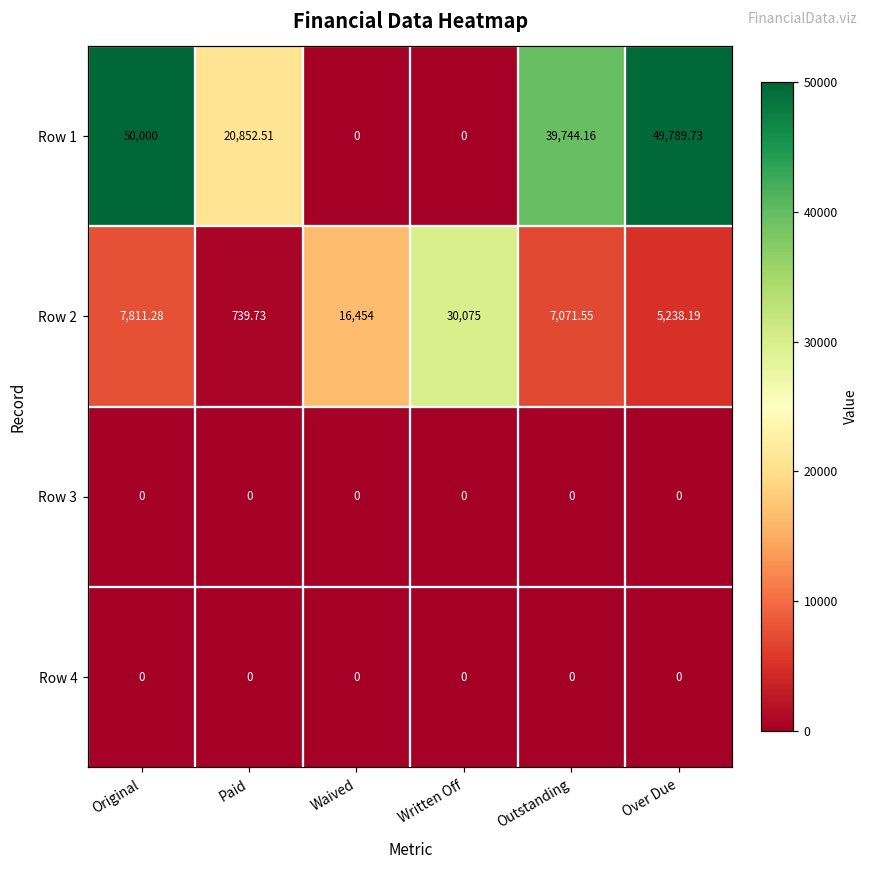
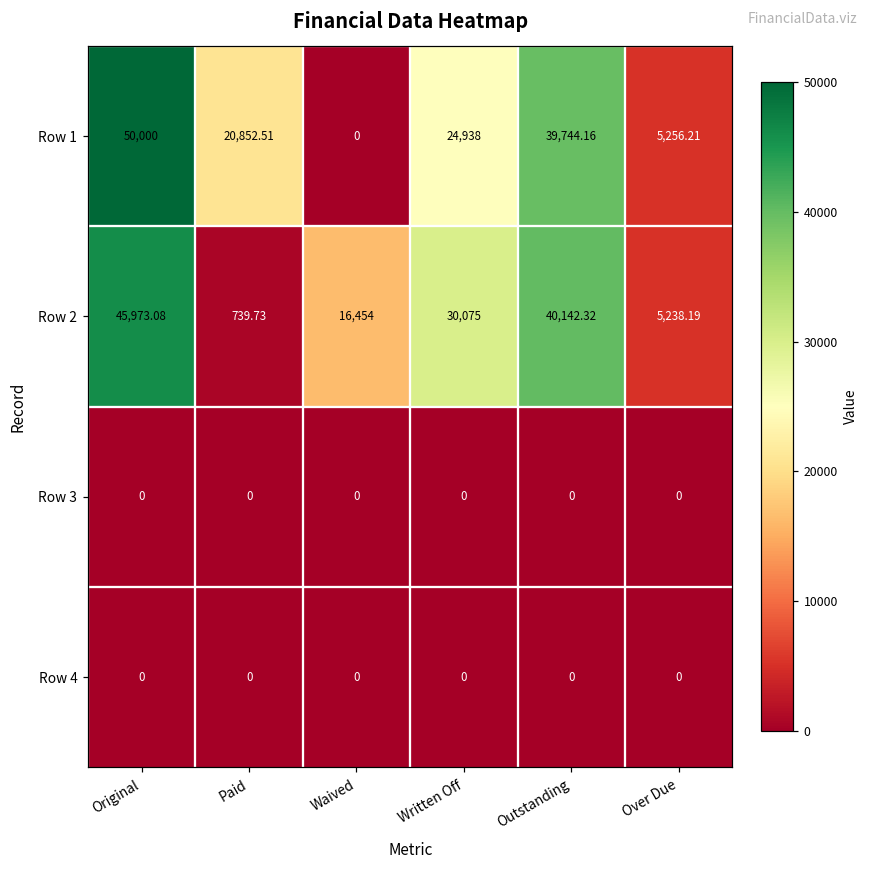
Row 1, Written Off: 0 -> 24,938
Row 1, Over Due: 49,789.73 -> 5,256.21
Row 2, Original: 7,811.28 -> 45,973.08
Row 2, Outstanding: 7,071.55 -> 40,142.32
